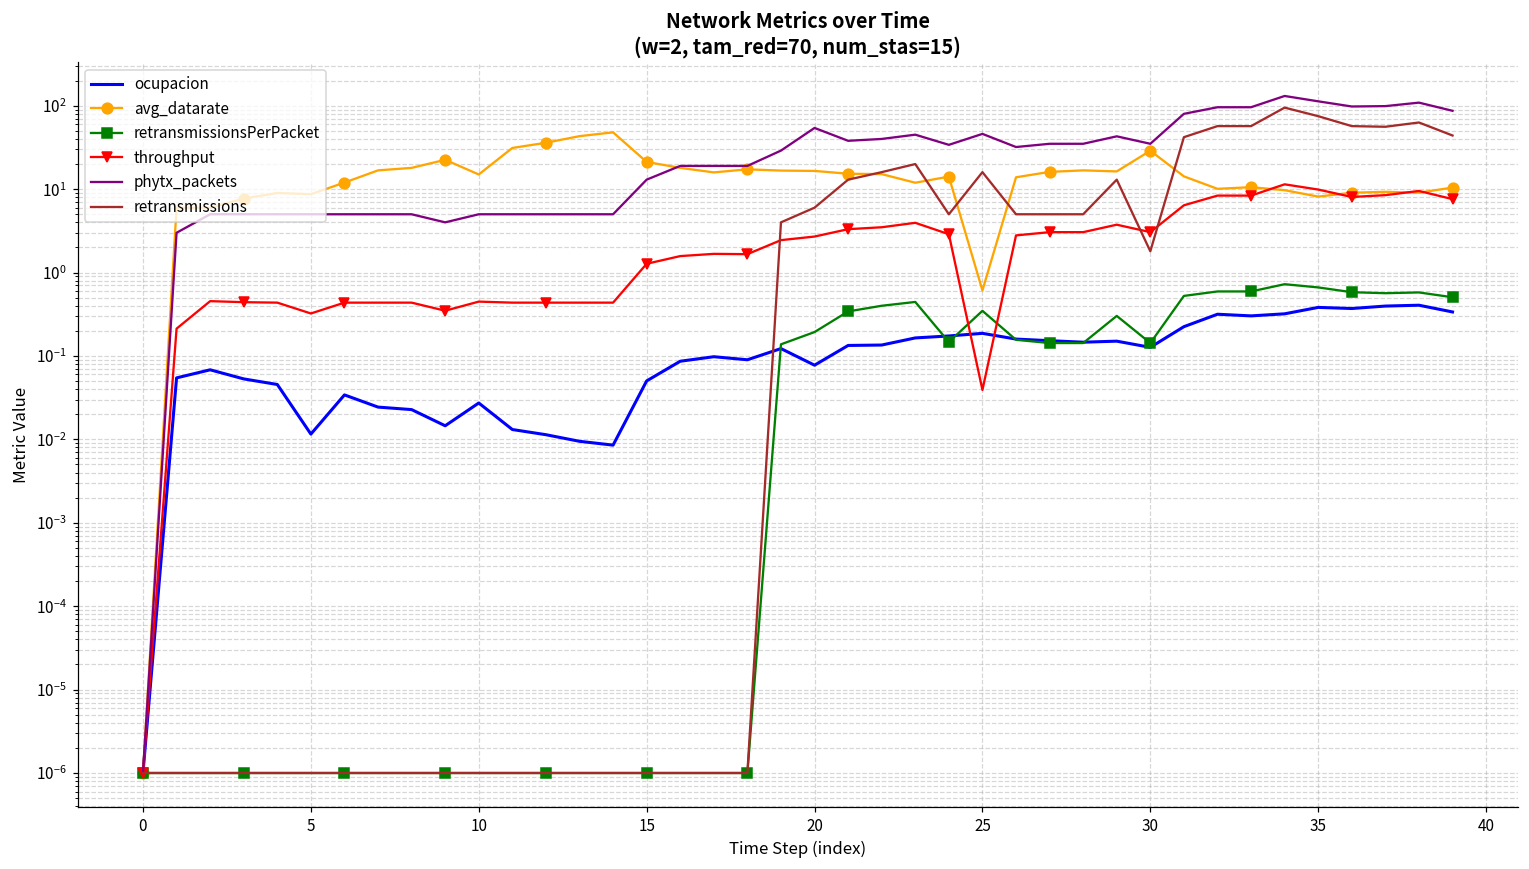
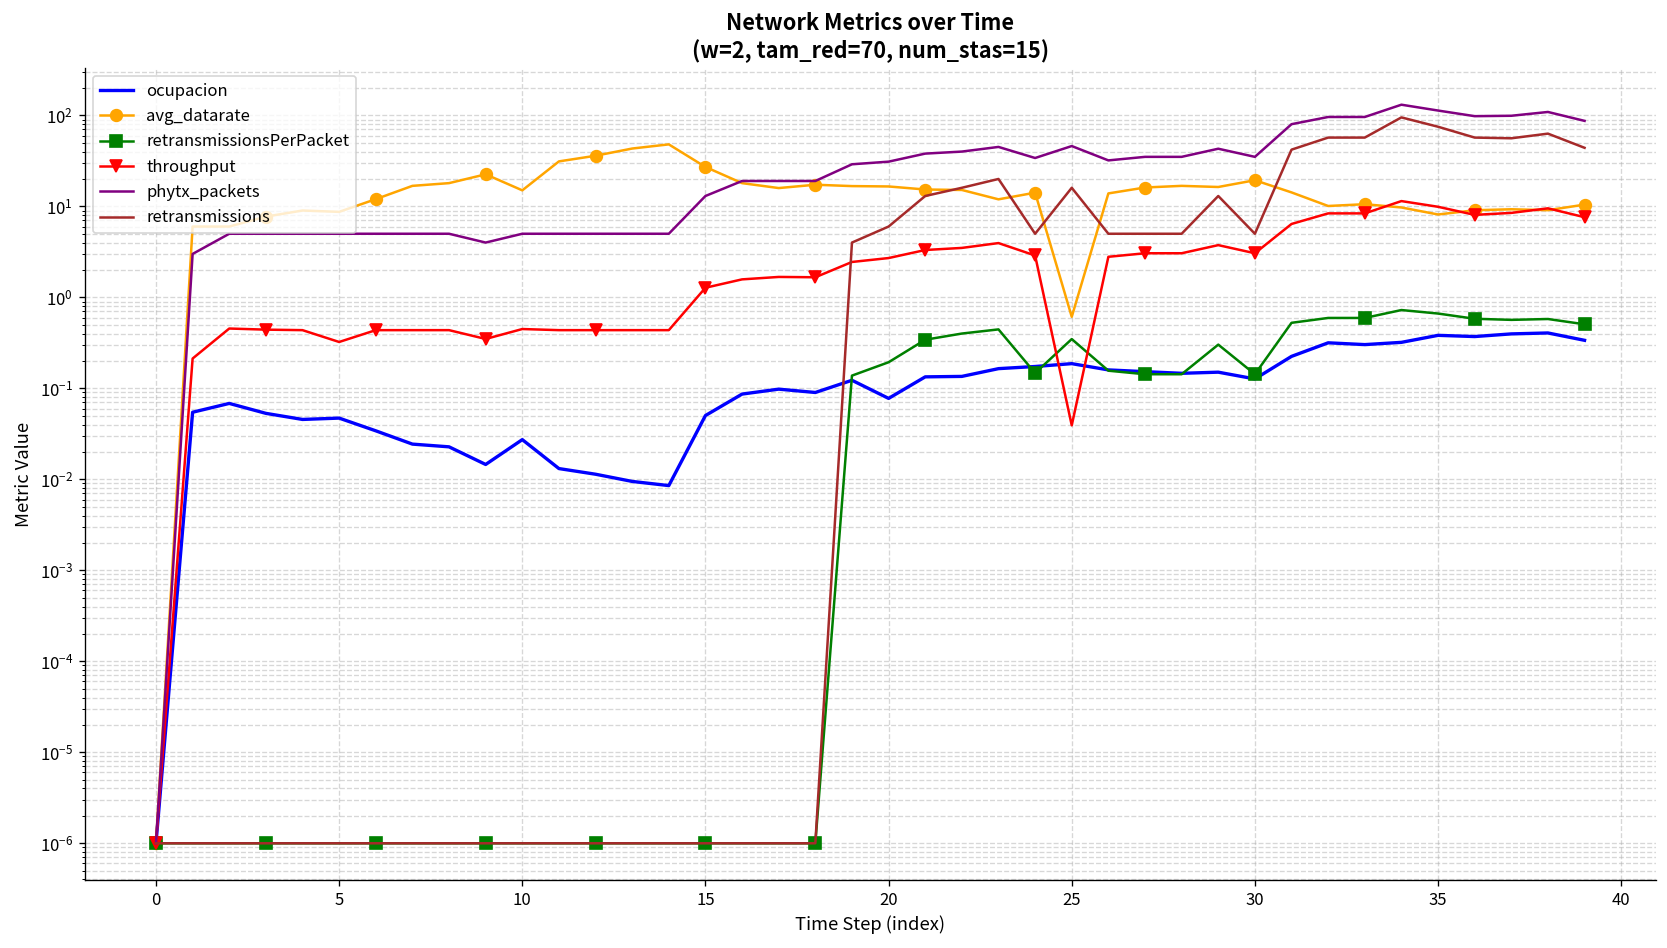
ocupacion, 5: 0.012 -> 0.05
avg_datarate, 15: 21 -> 27
phytx_packets, 20: 50 -> 31
avg_datarate, 30: 29 -> 19
retransmissions, 30: 1.8 -> 5
